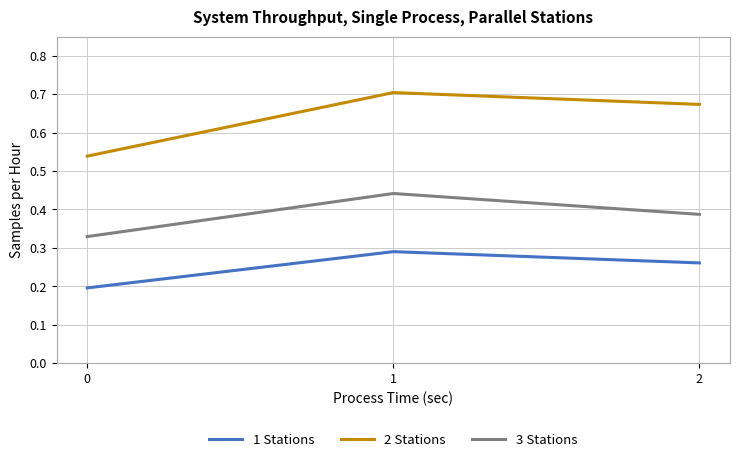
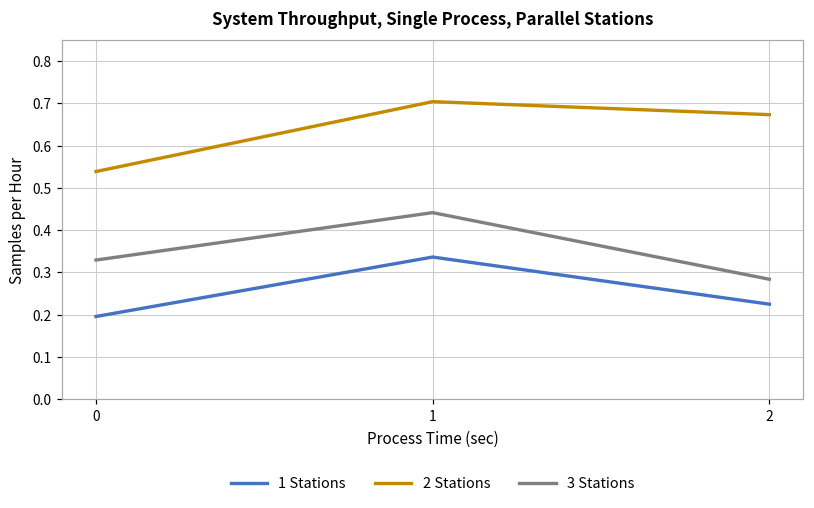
1 Stations, 1: 0.29 -> 0.34
1 Stations, 2: 0.26 -> 0.22
3 Stations, 2: 0.39 -> 0.28
